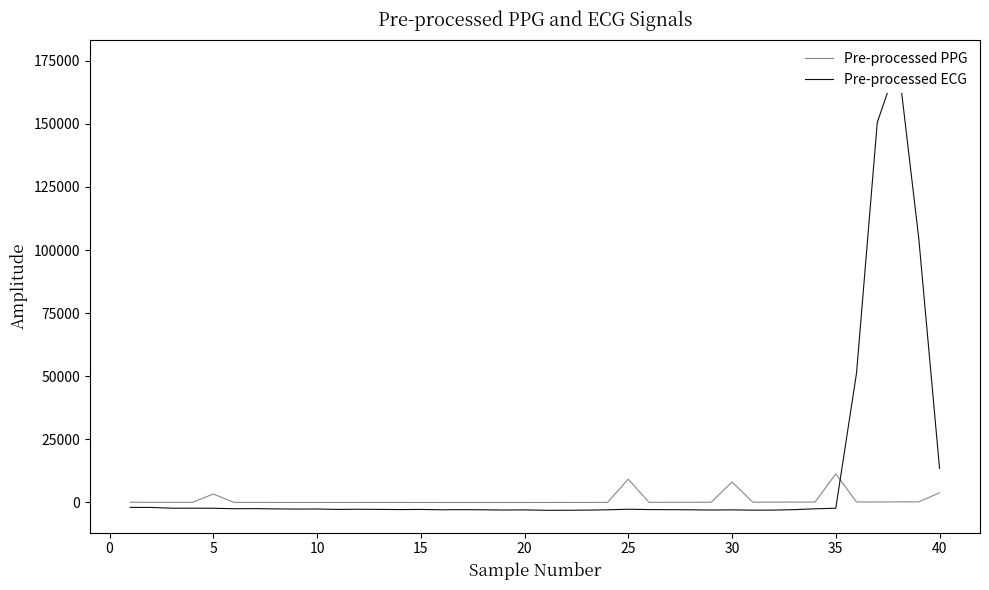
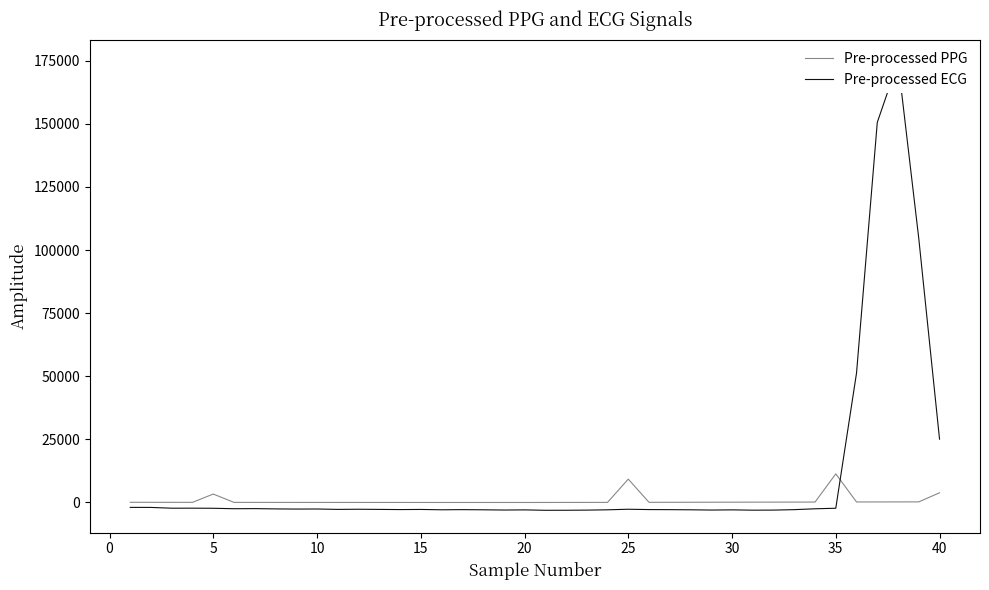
Pre-processed PPG, 30: 8000 -> 0
Pre-processed ECG, 40: 14000 -> 25000
